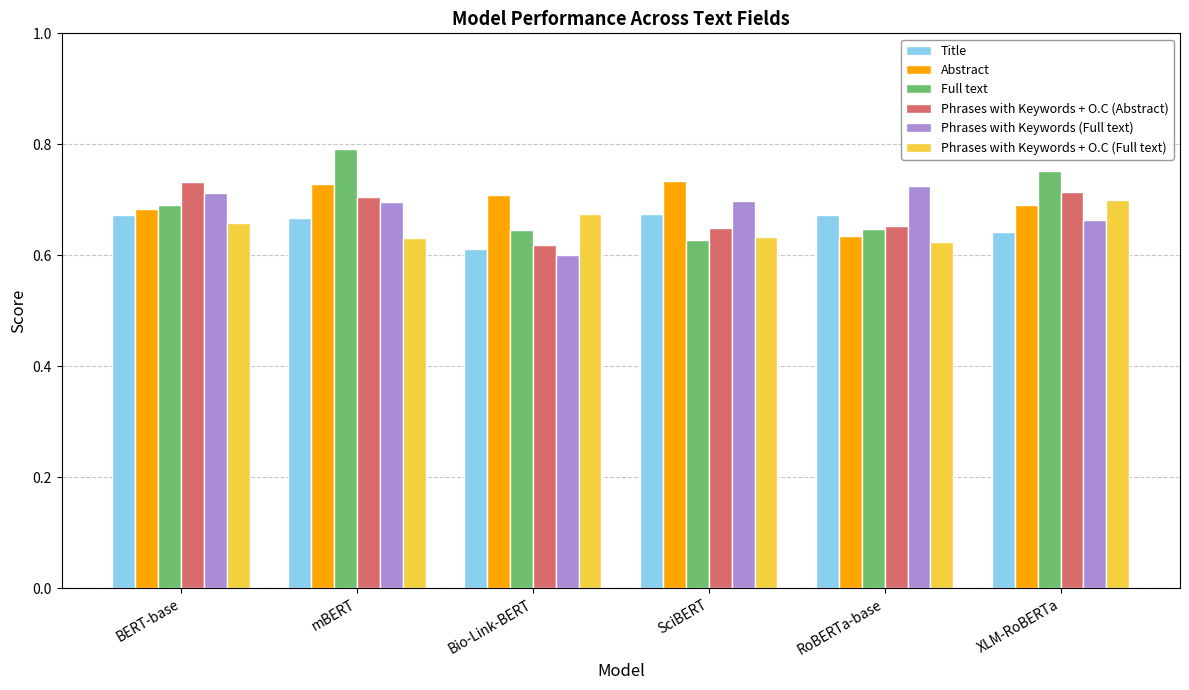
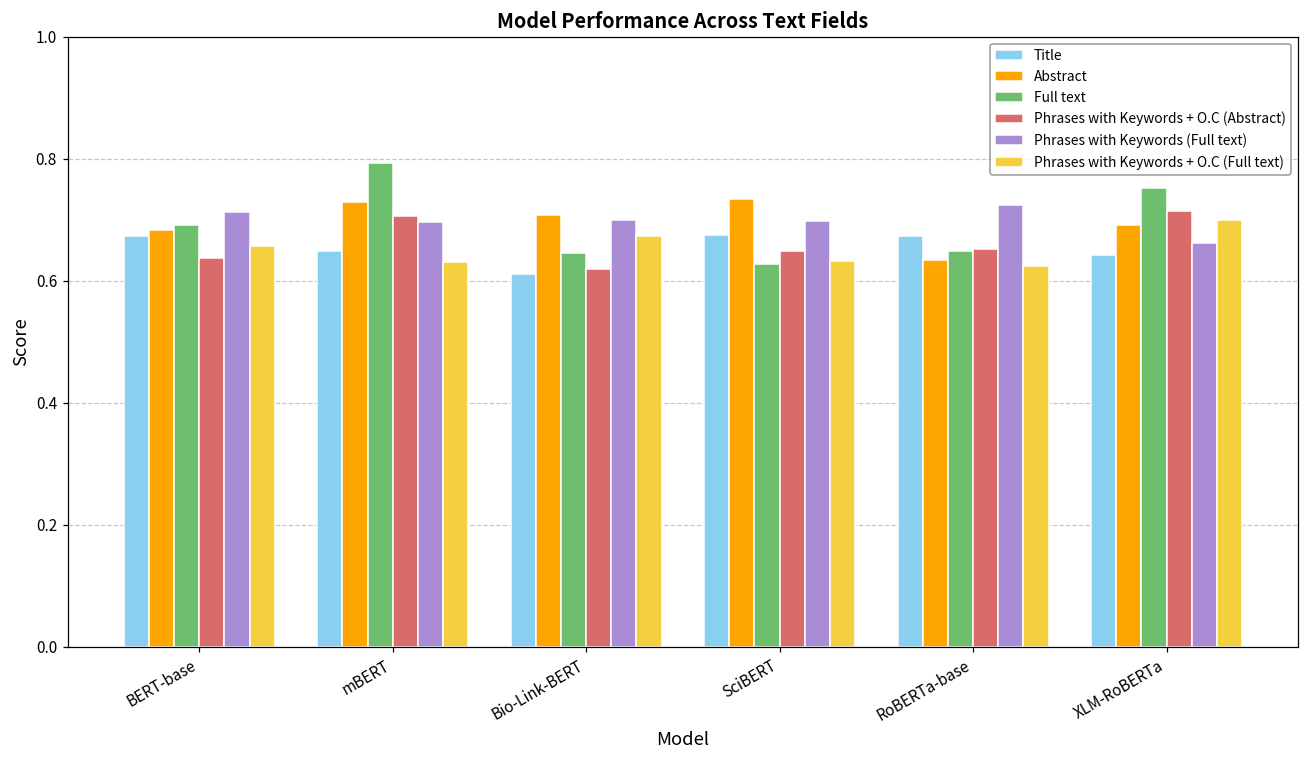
Phrases with Keywords + O.C (Abstract), BERT-base: 0.73 -> 0.64
Title, mBERT: 0.67 -> 0.65
Phrases with Keywords (Full text), Bio-Link-BERT: 0.6 -> 0.7
